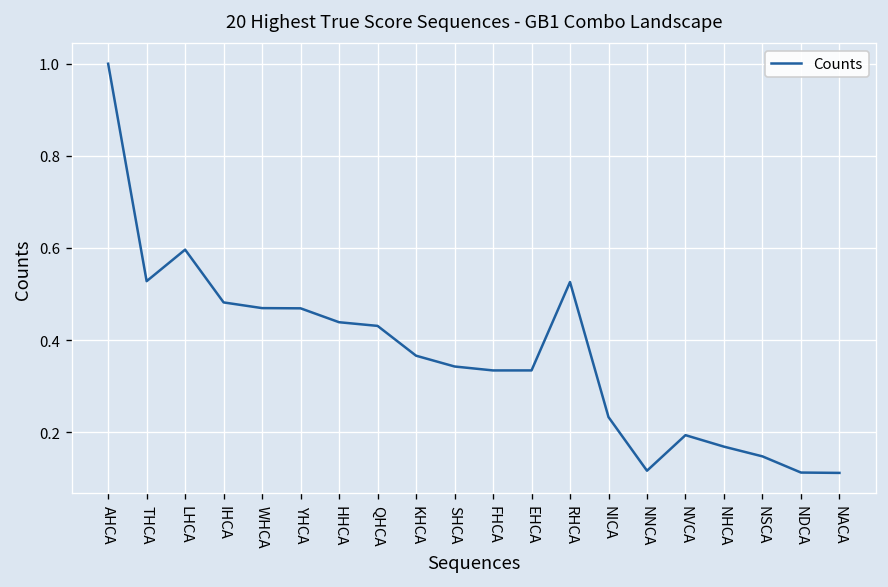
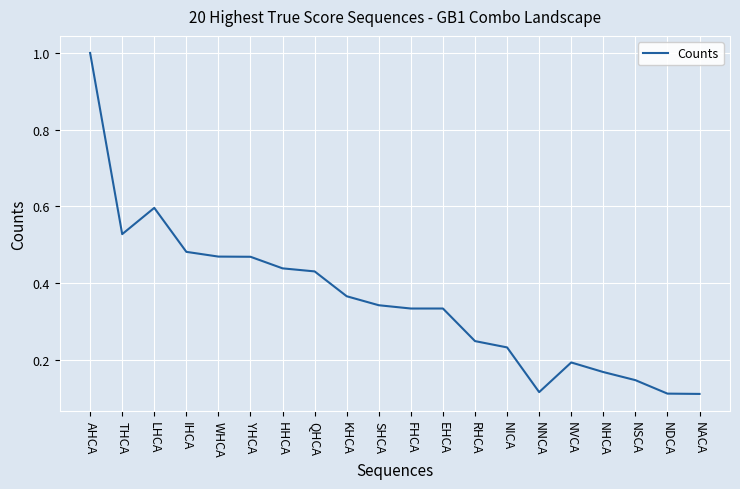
RHCA: 0.53 -> 0.25
